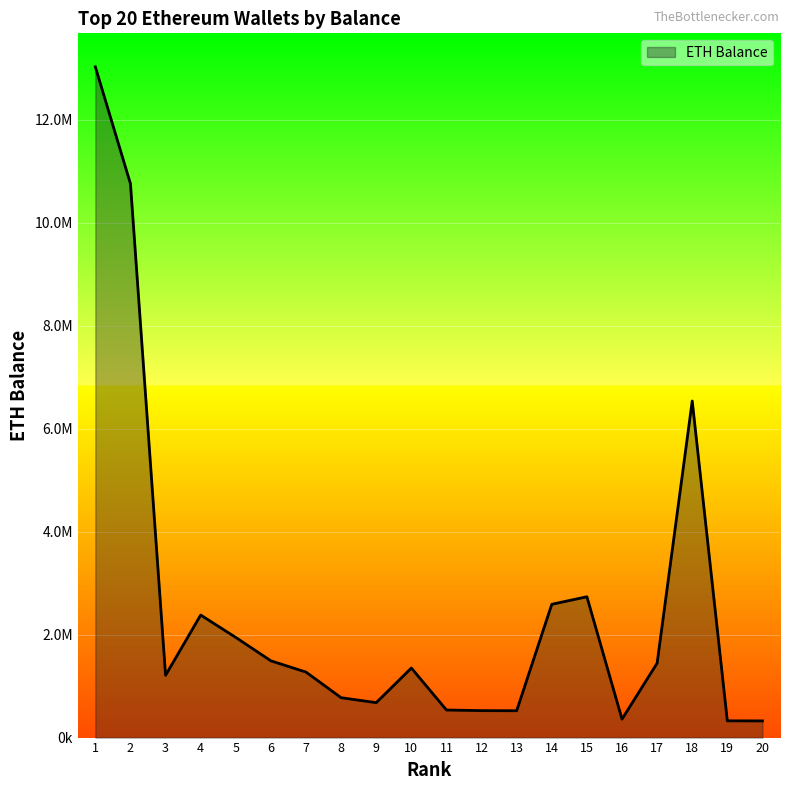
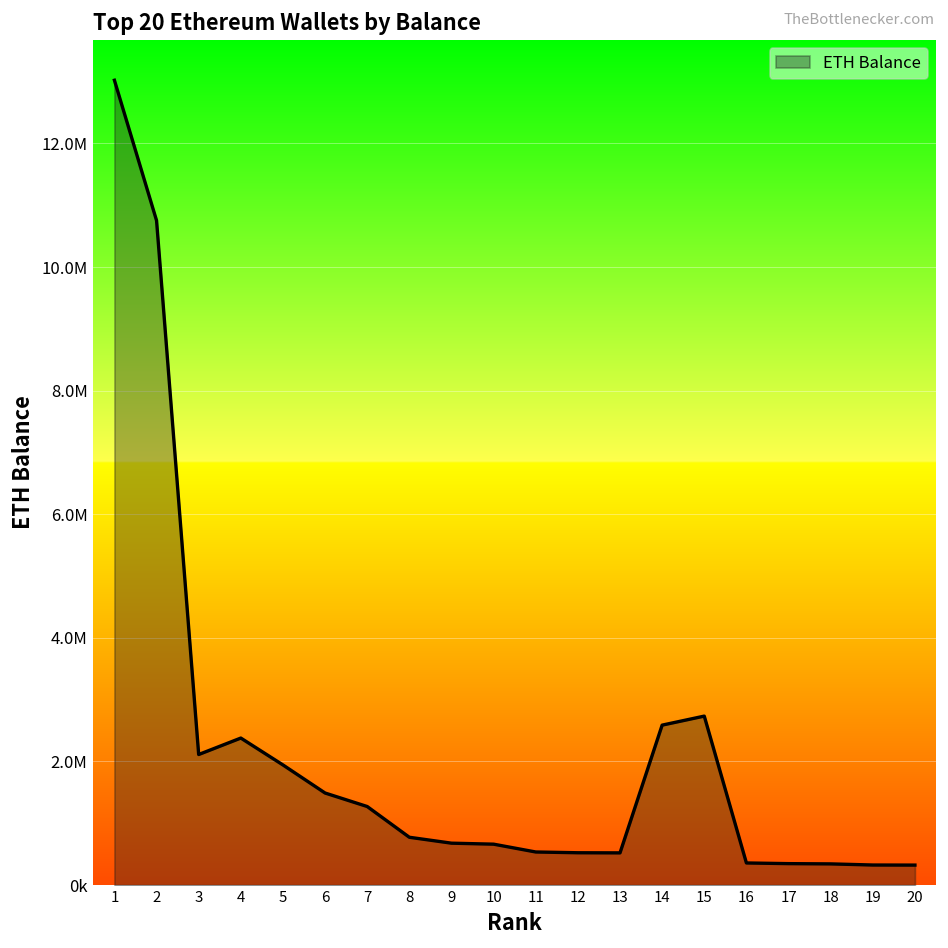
3: 1200000 -> 2100000
10: 1400000 -> 700000
17: 1400000 -> 300000
18: 6500000 -> 300000
